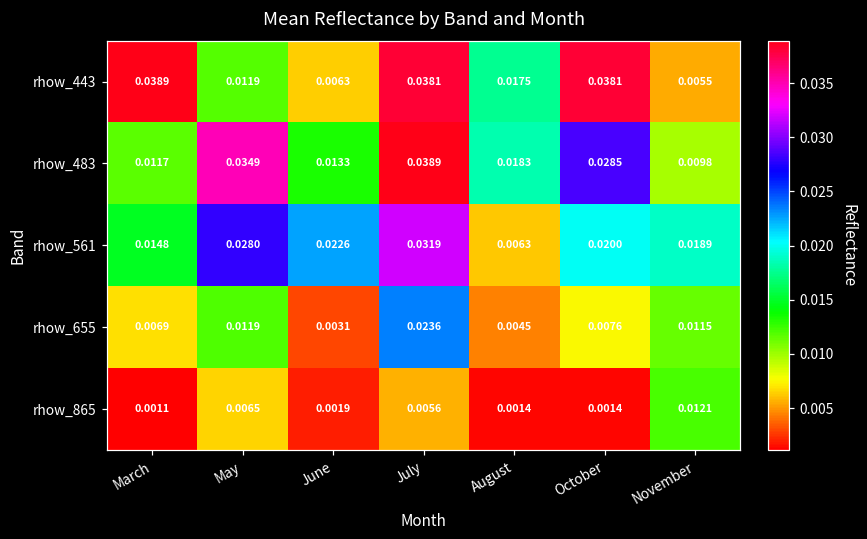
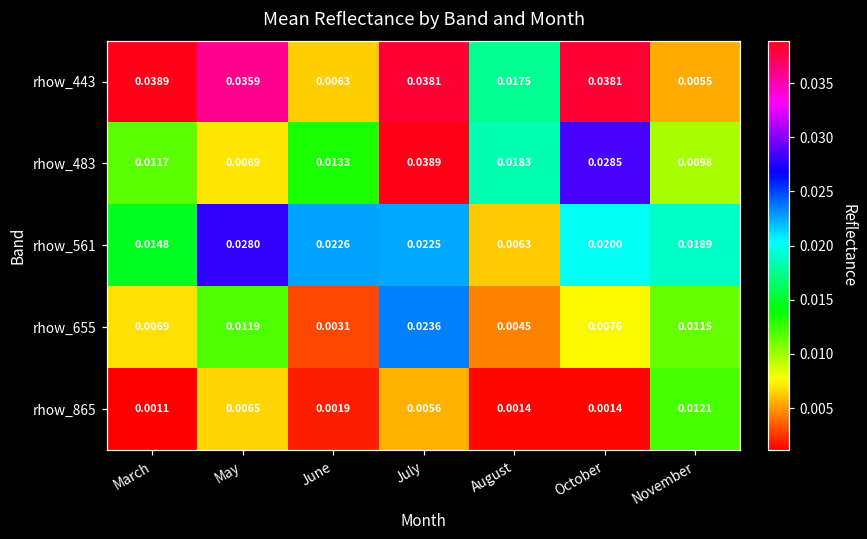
rhow_443, May: 0.0119 -> 0.0359
rhow_483, May: 0.0349 -> 0.0069
rhow_561, July: 0.0319 -> 0.0225
